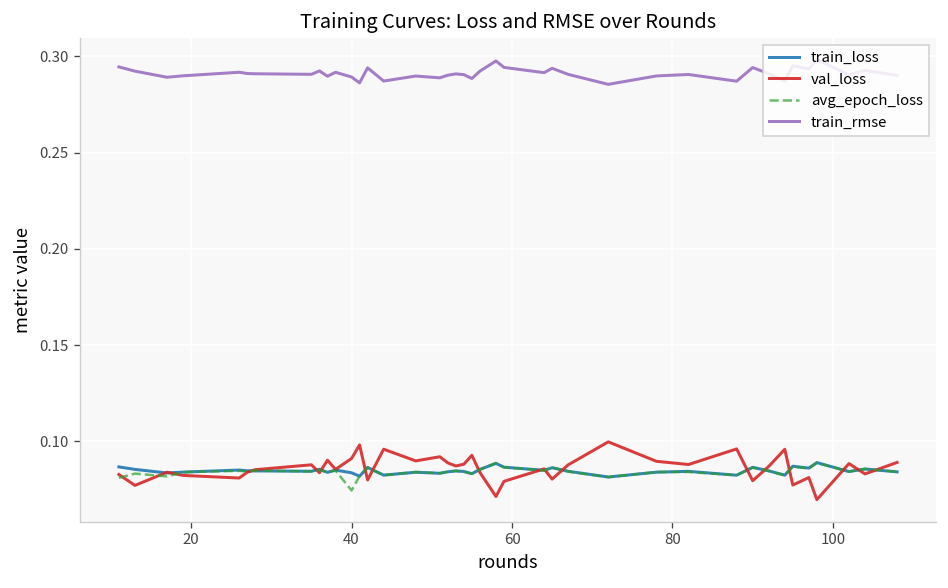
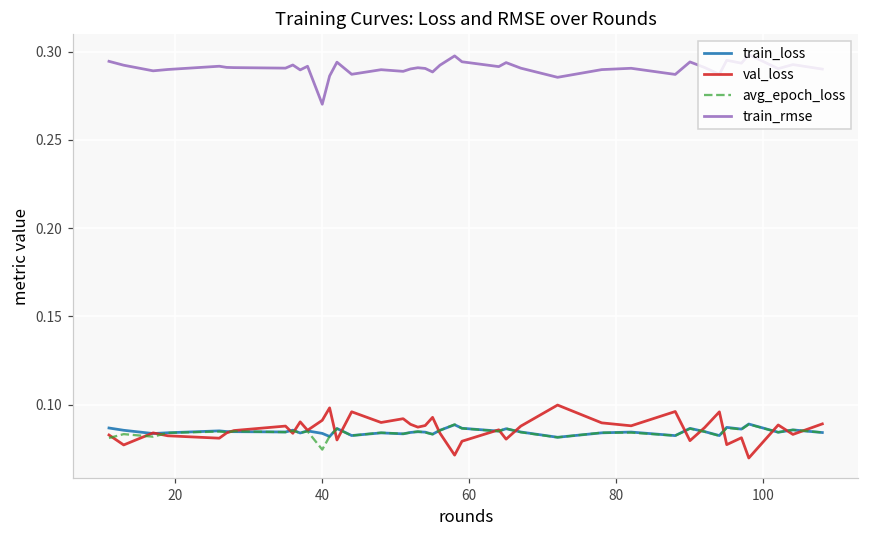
train_rmse, 40: 0.289 -> 0.270
